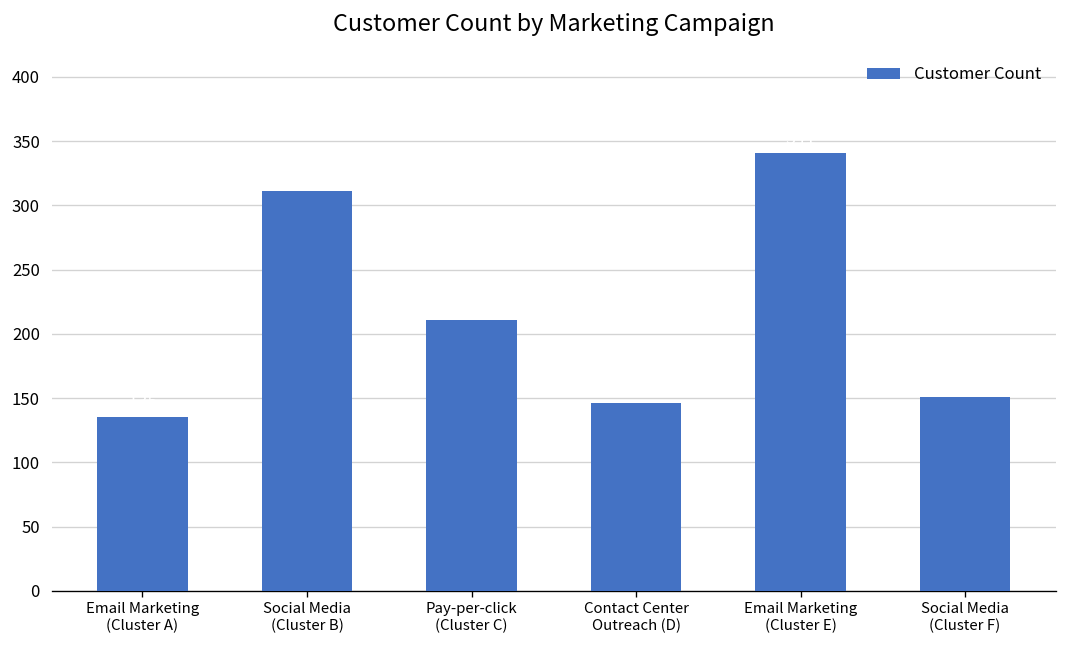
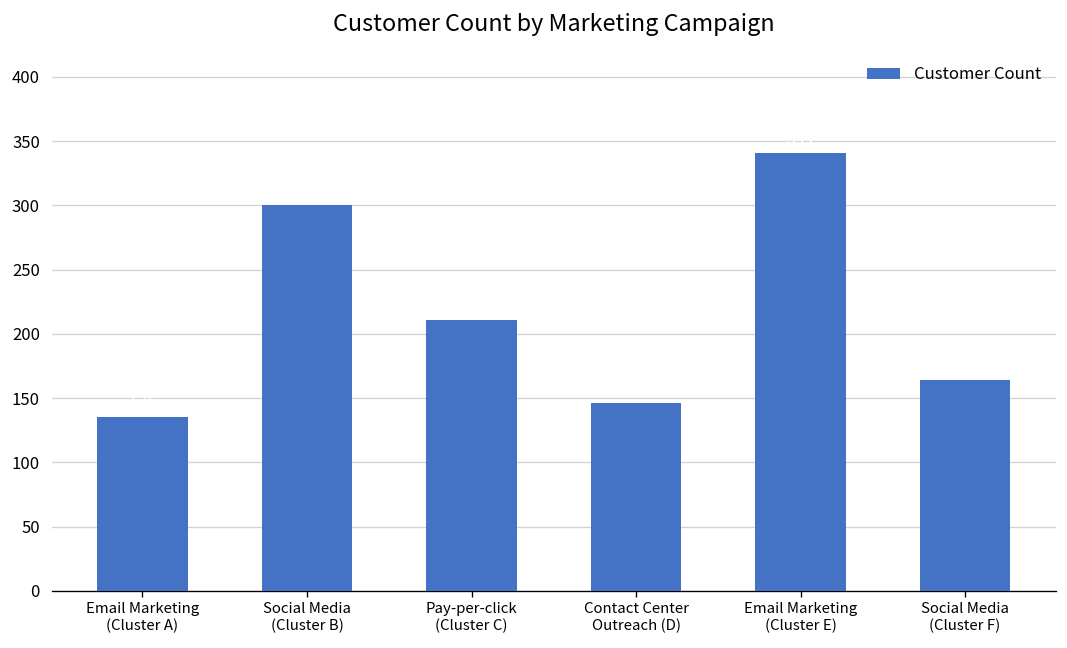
Social Media (Cluster B): 311 -> 300
Social Media (Cluster F): 151 -> 164
